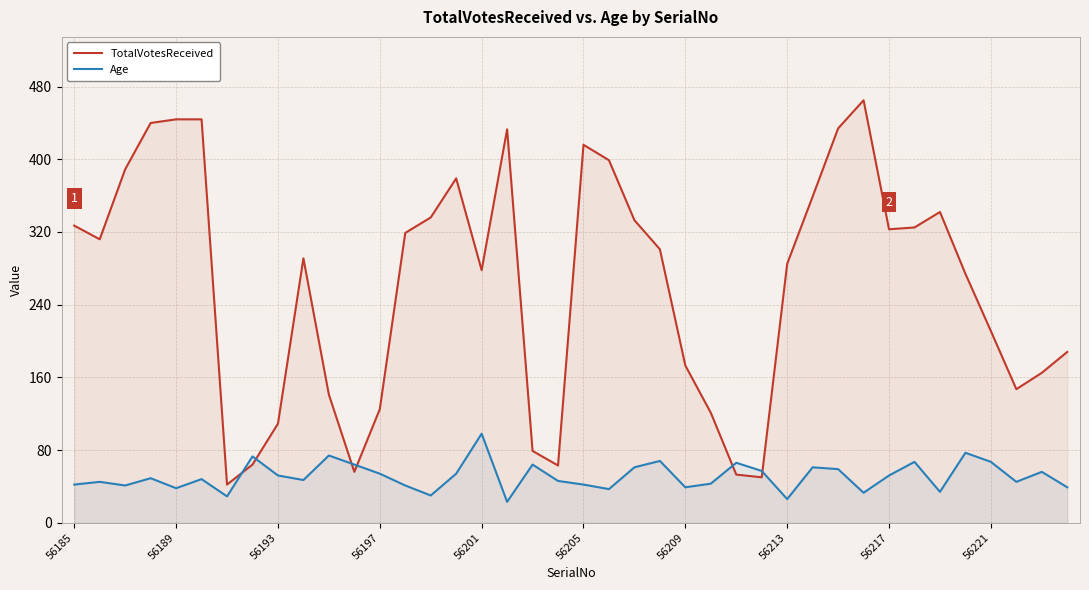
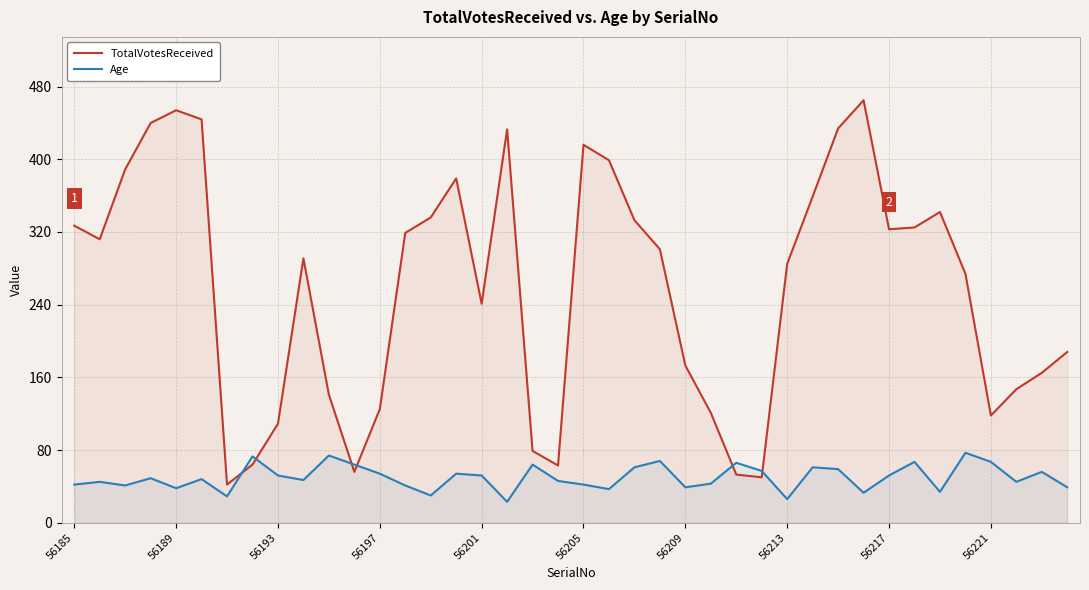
TotalVotesReceived, 56189: 440 -> 450
TotalVotesReceived, 56201: 280 -> 240
Age, 56201: 100 -> 50
TotalVotesReceived, 56221: 210 -> 120
